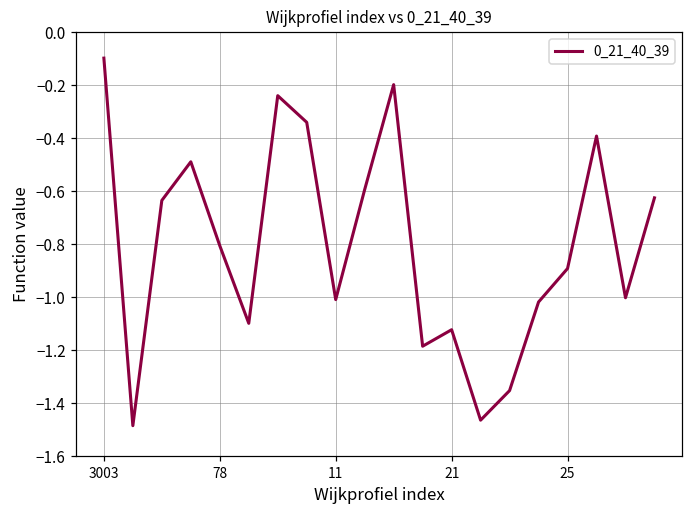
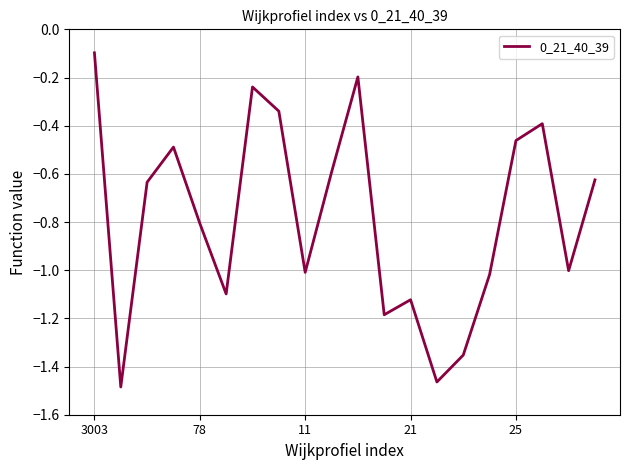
25: -0.89 -> -0.46
